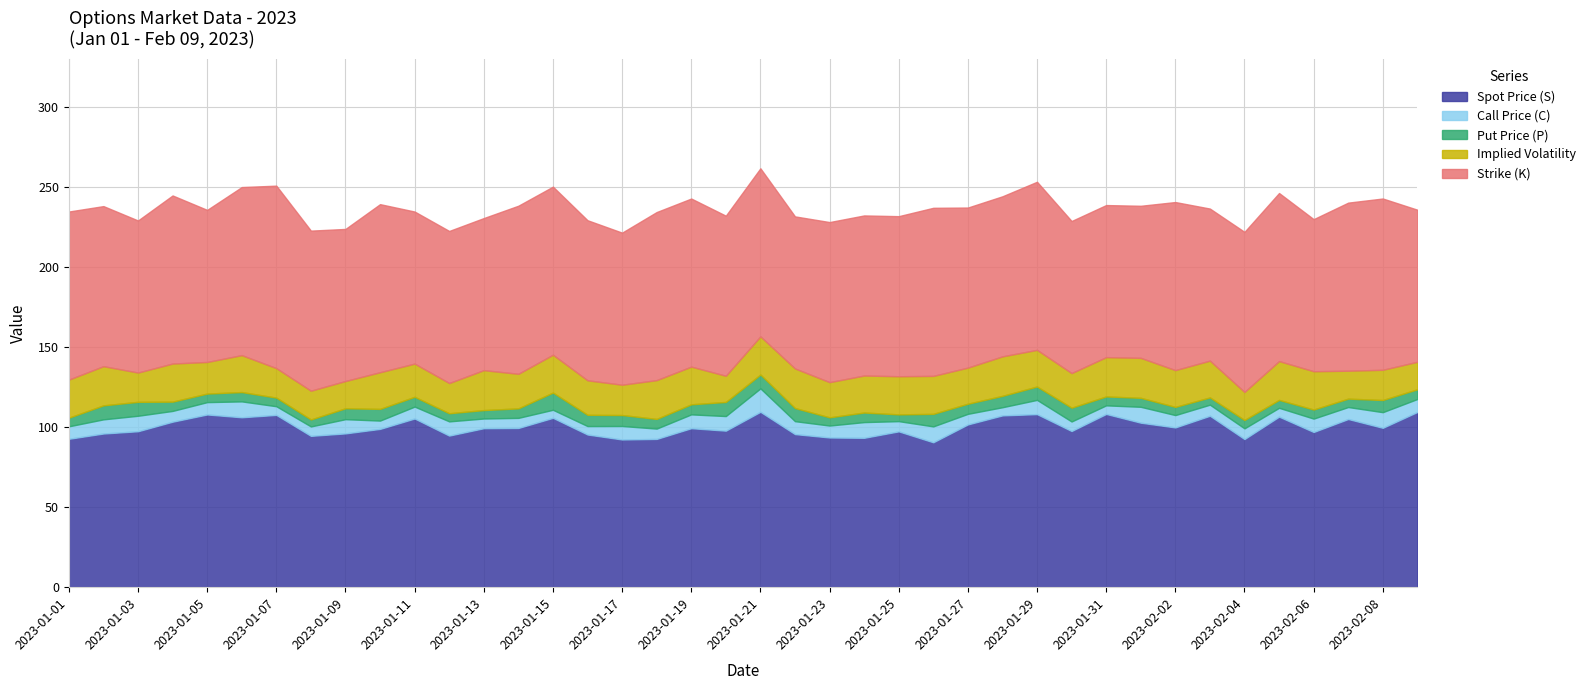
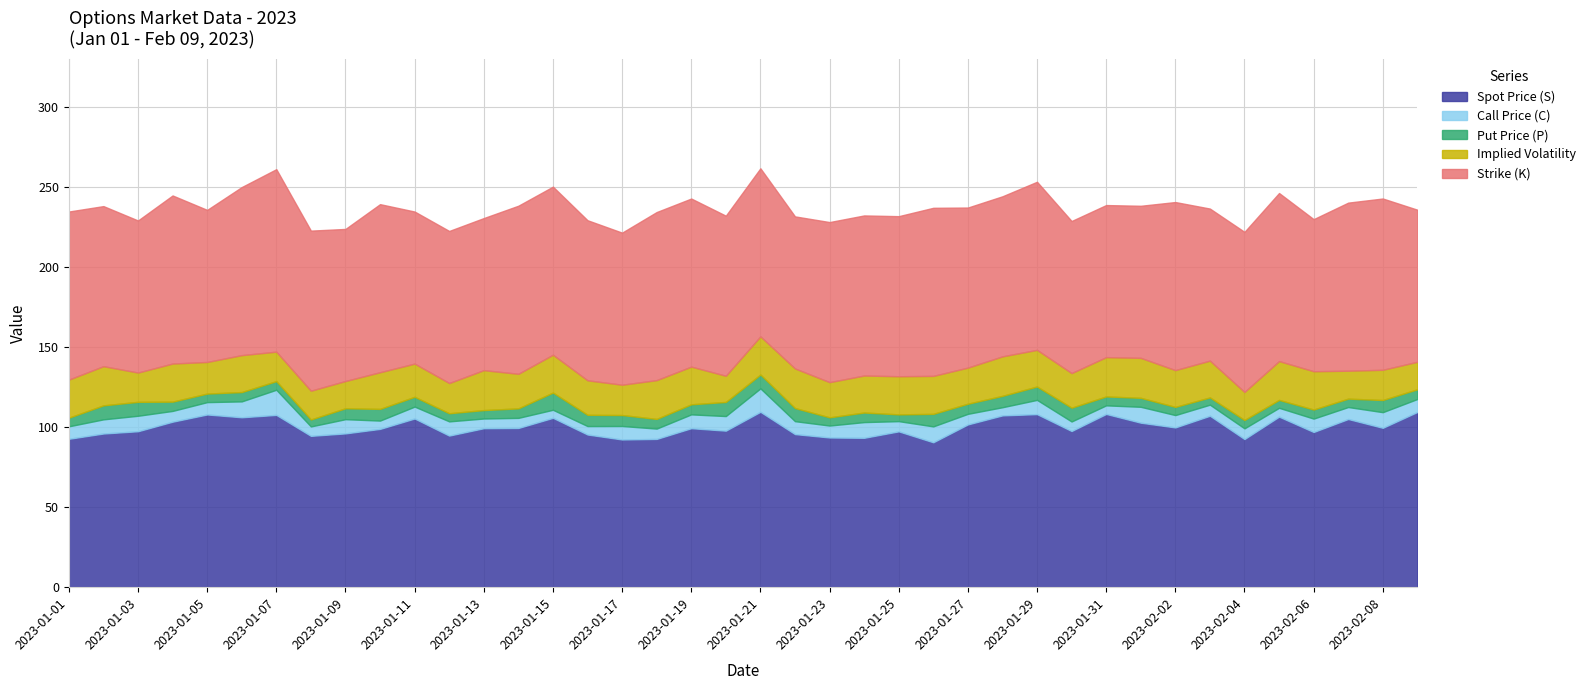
Call Price (C), 2023-01-07: 5 -> 16
